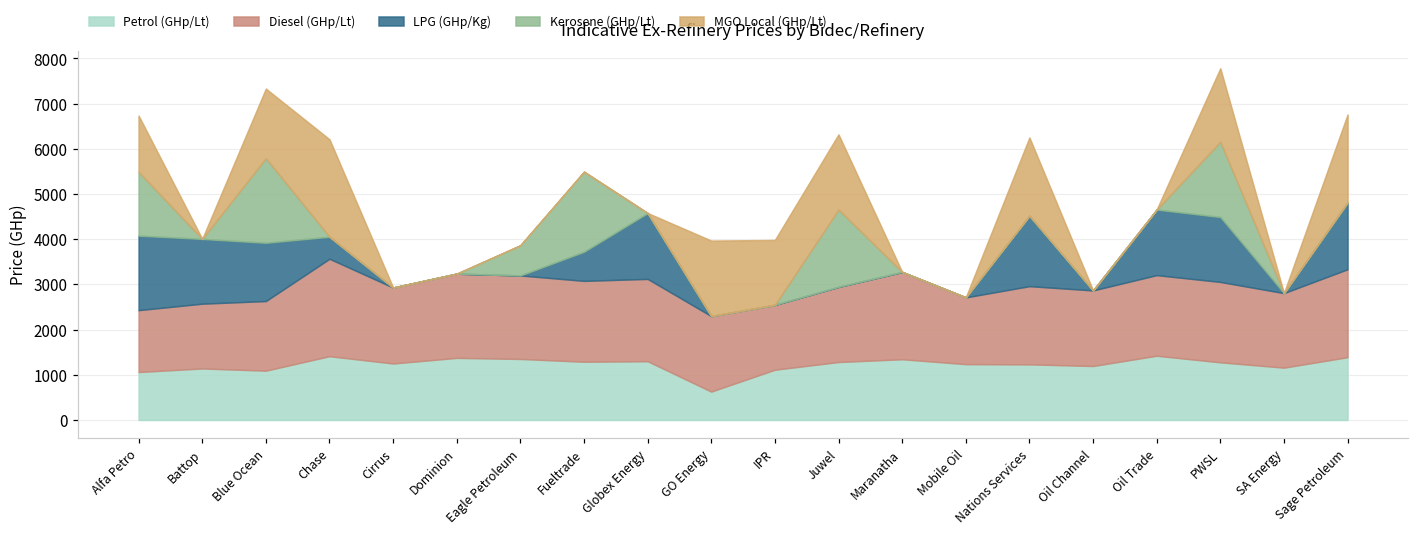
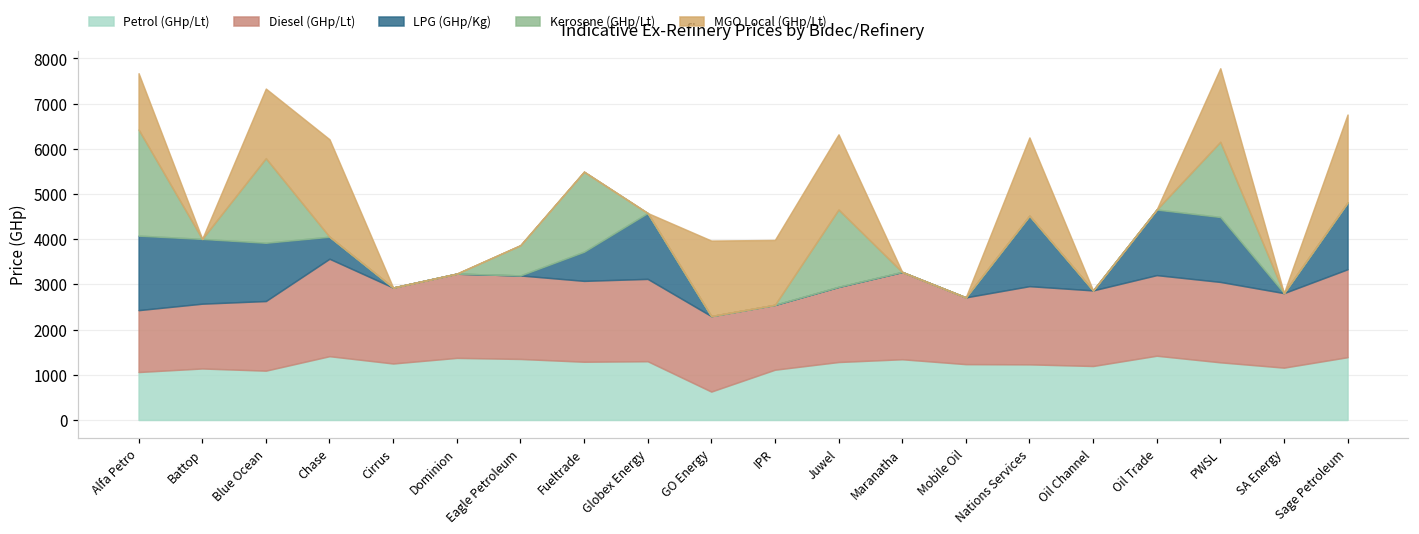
Kerosene (GHp/Lt), Alfa Petro: 1400 -> 2300
